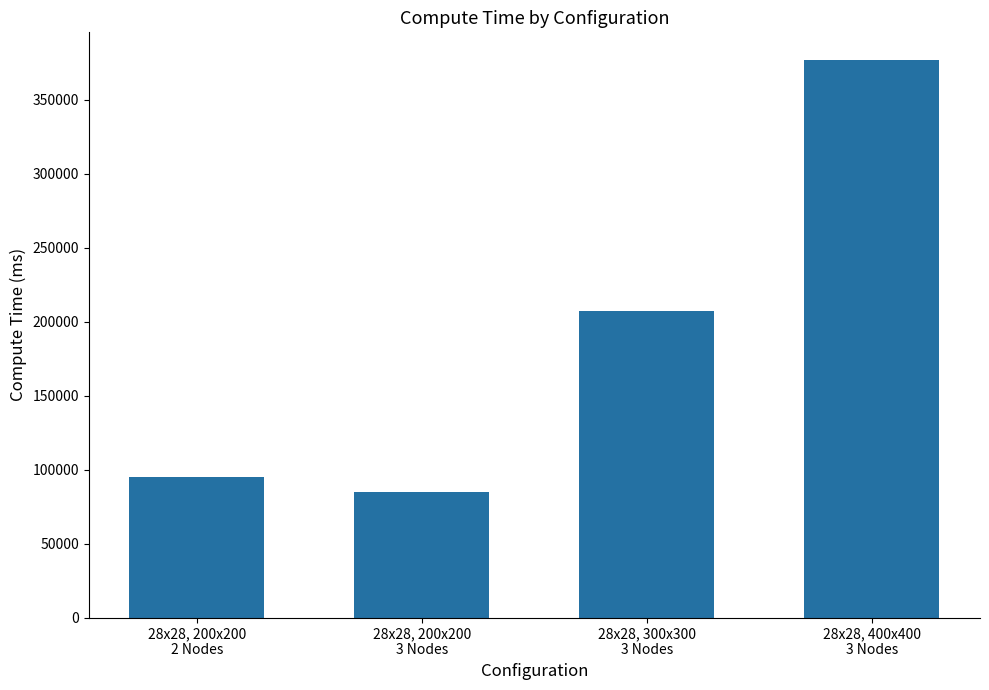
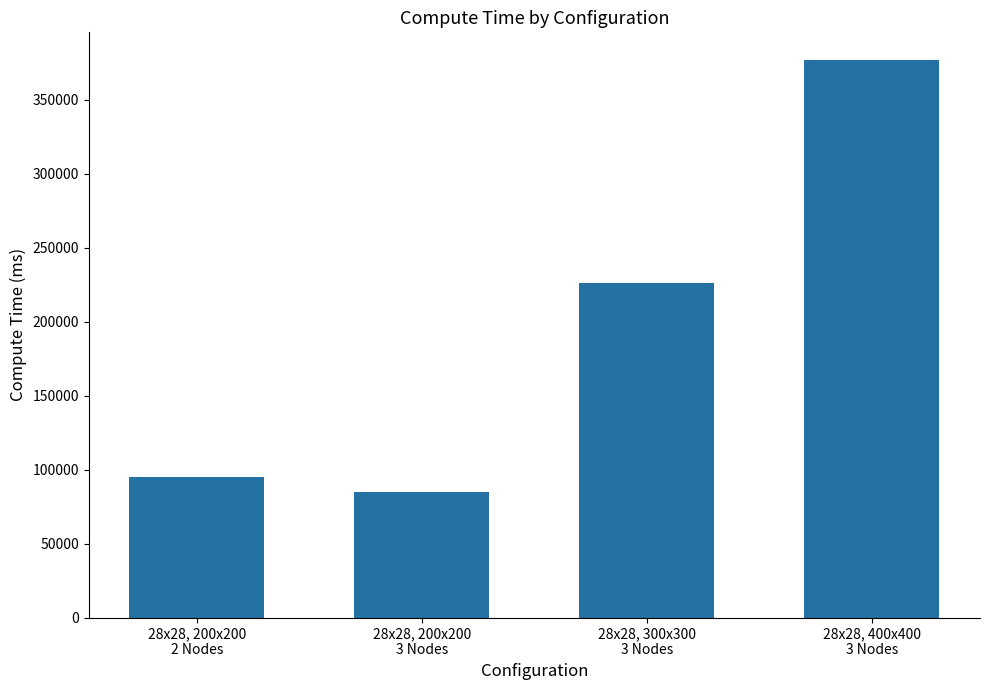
28x28, 300x300 3 Nodes: 207000 -> 226000
